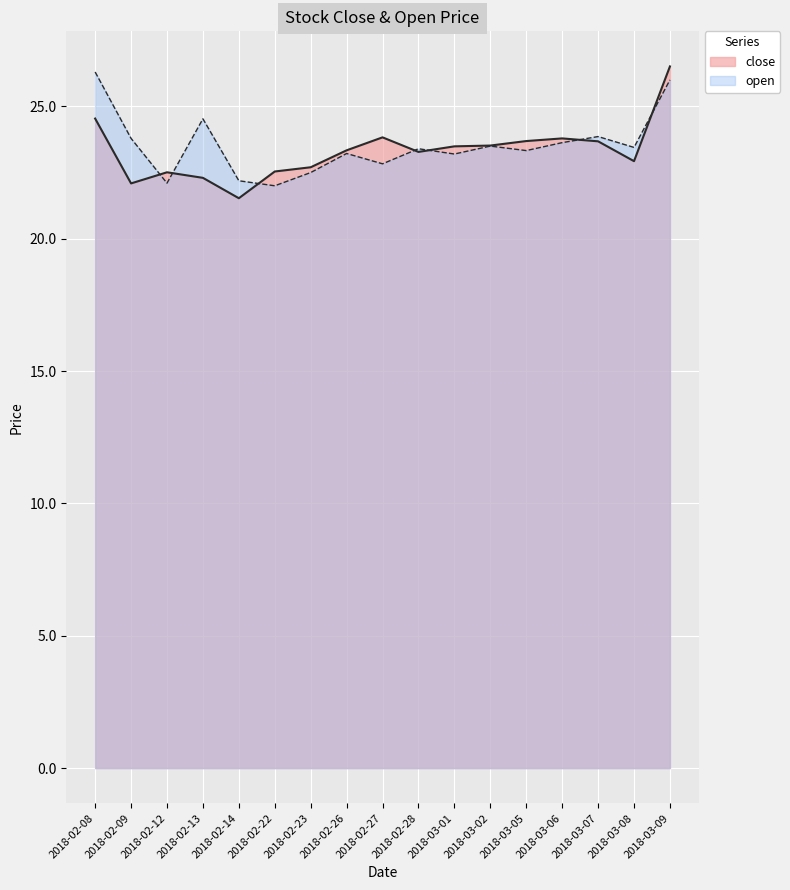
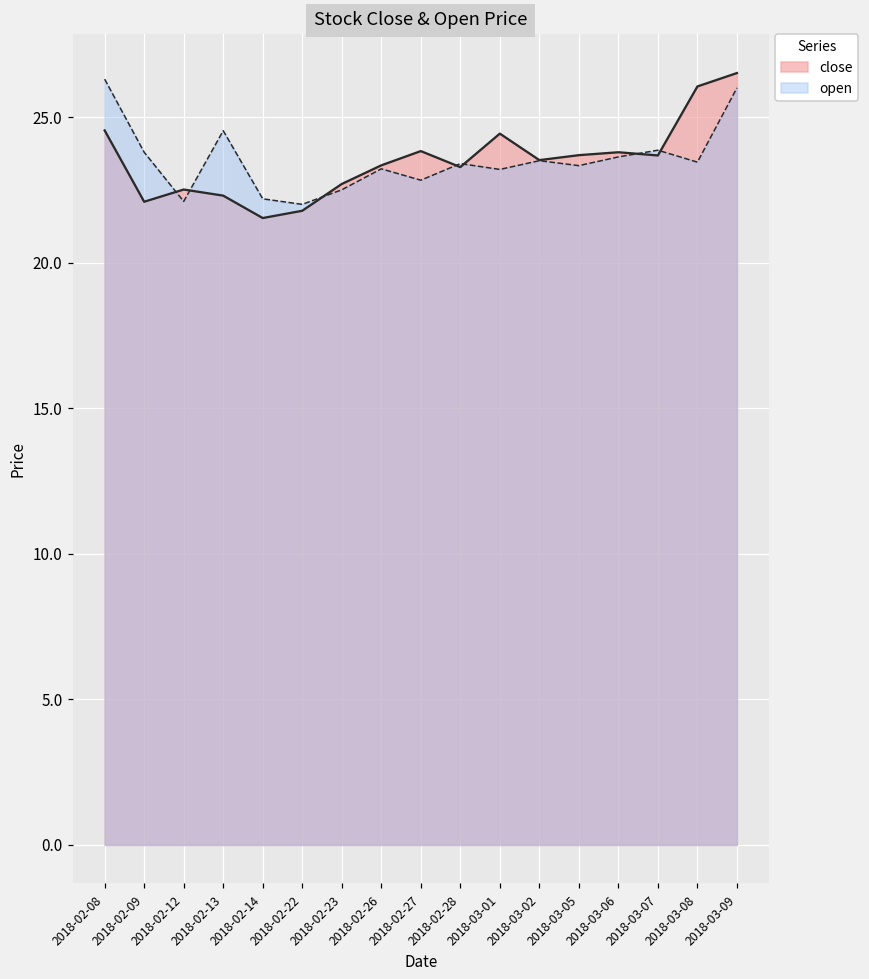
close, 2018-02-22: 22.5 -> 21.8
close, 2018-03-01: 23.5 -> 24.4
close, 2018-03-08: 22.9 -> 26.1
